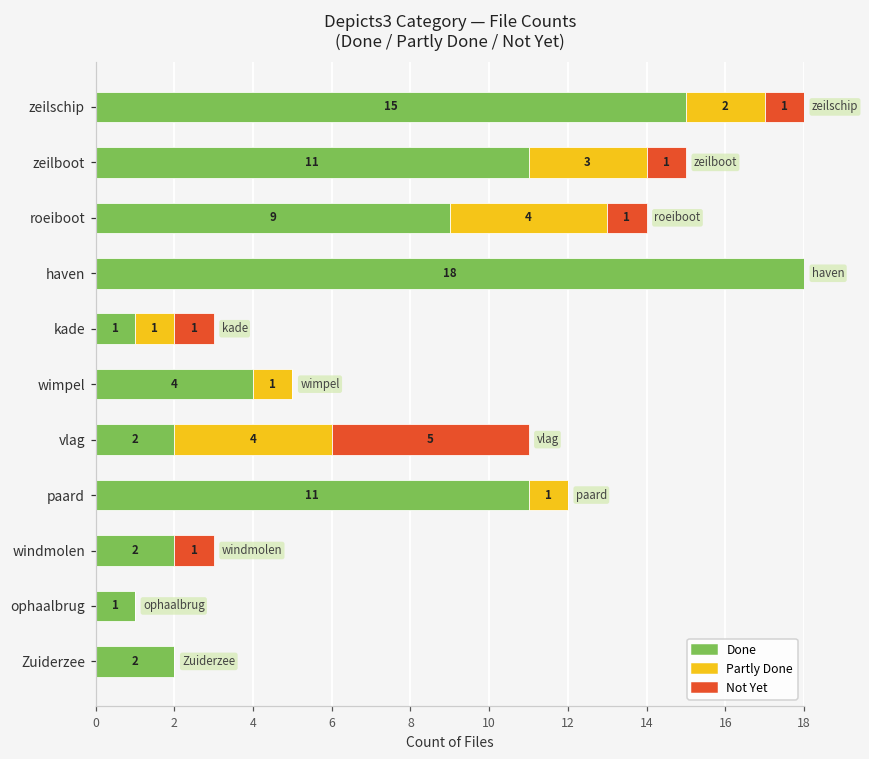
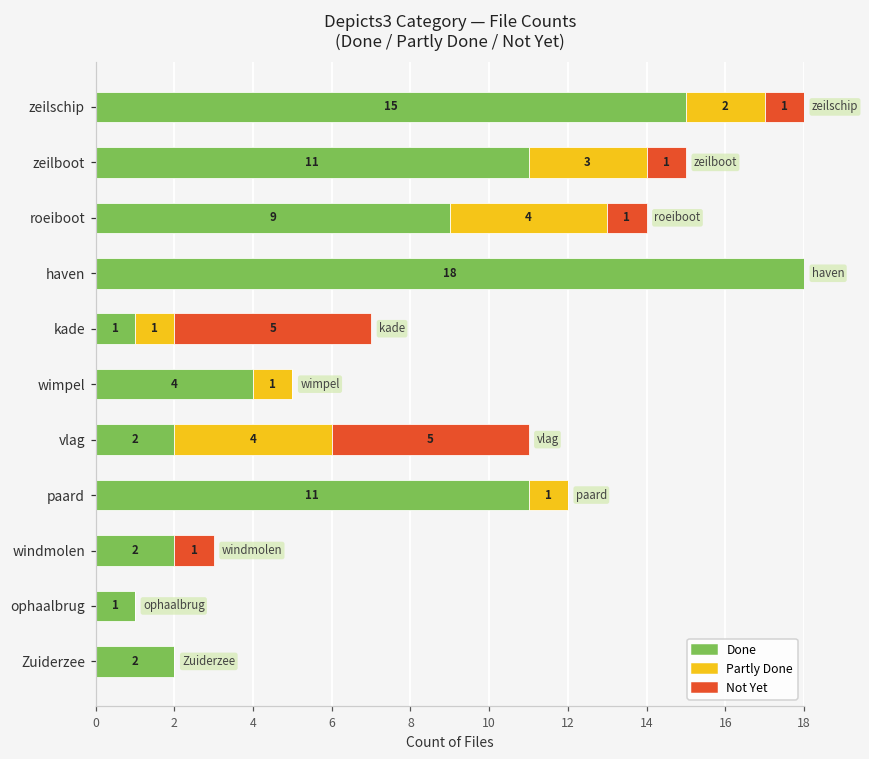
Not Yet, kade: 1 -> 5
